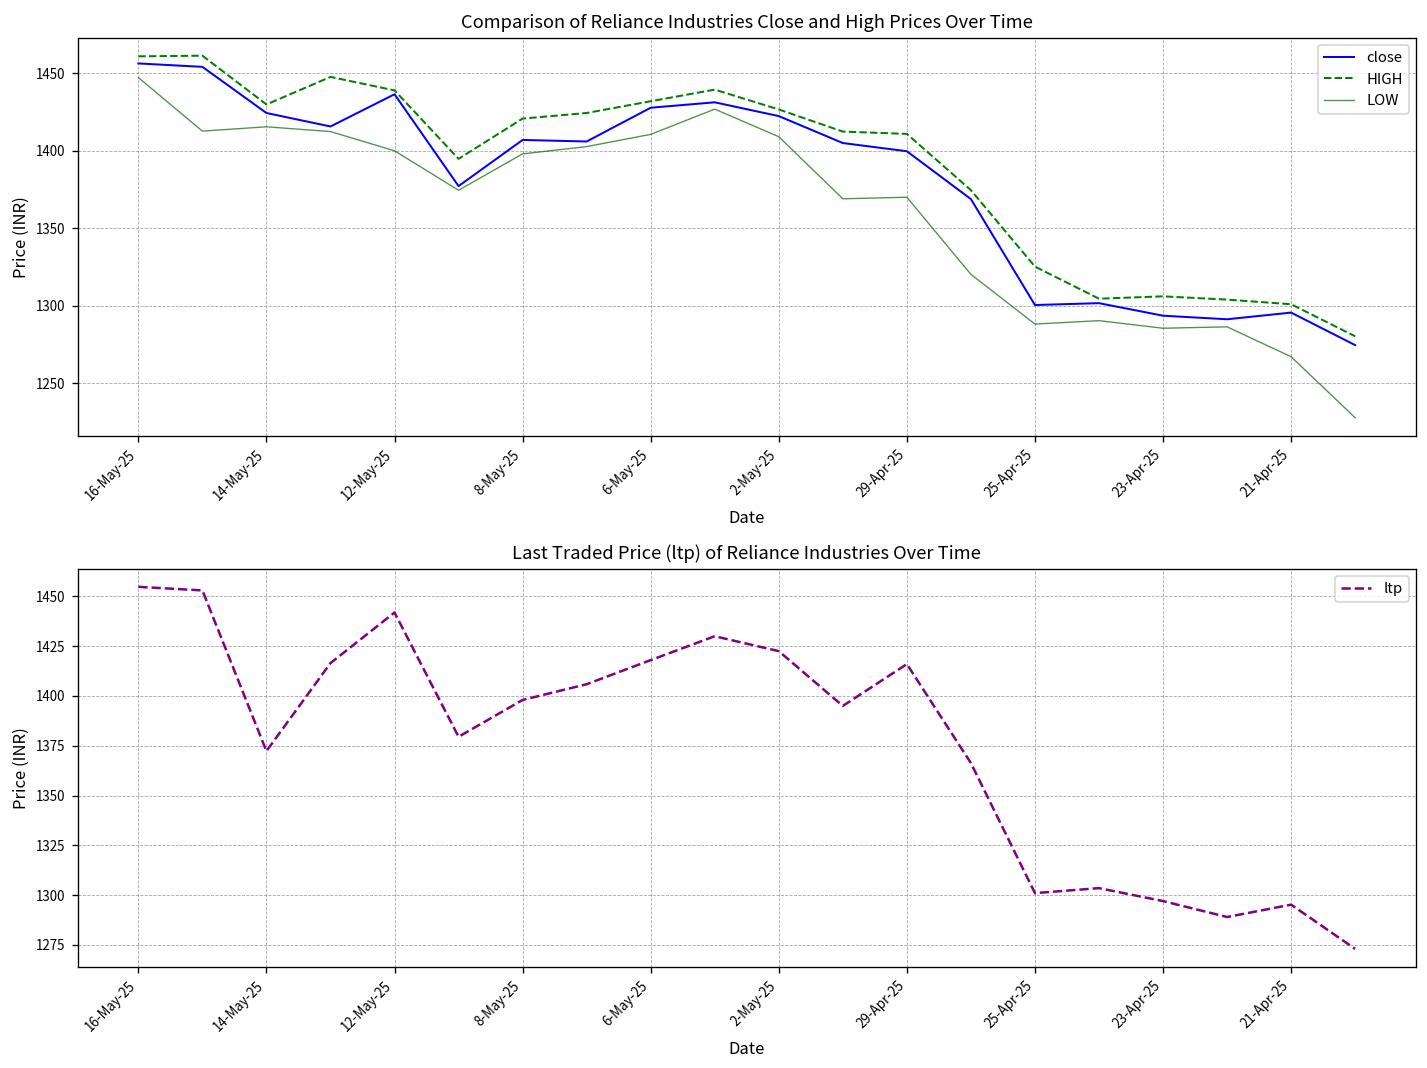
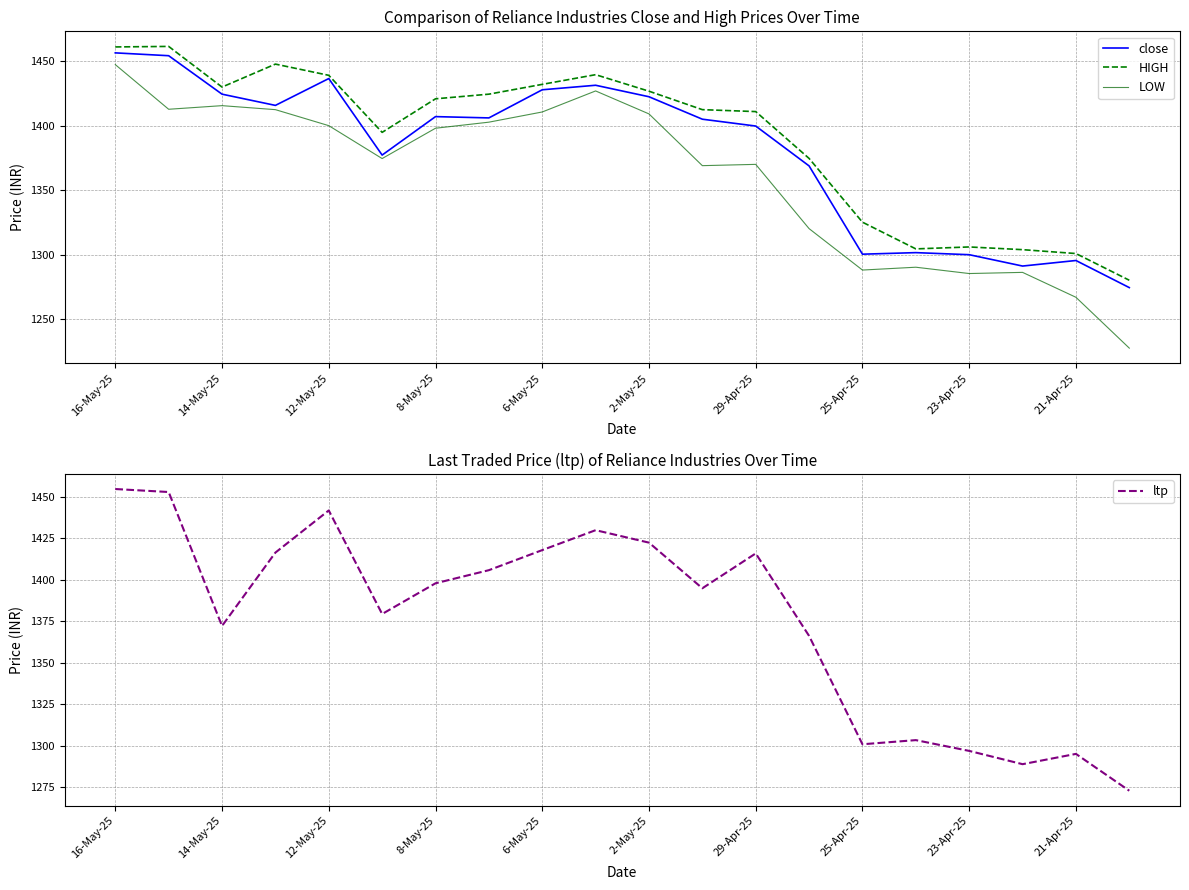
Comparison of Reliance Industries Close and High Prices Over Time, close, 23-Apr-25: 1294 -> 1300
